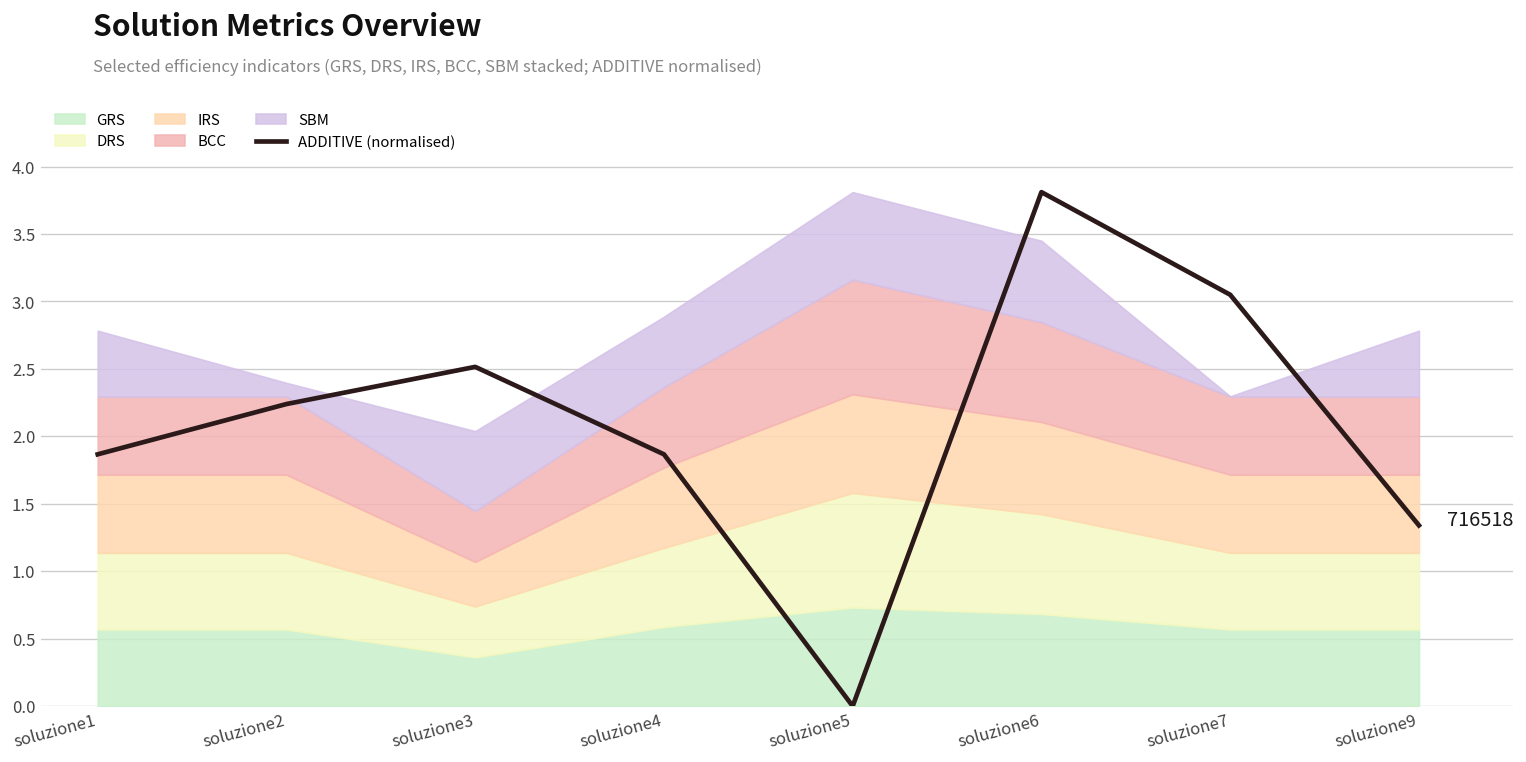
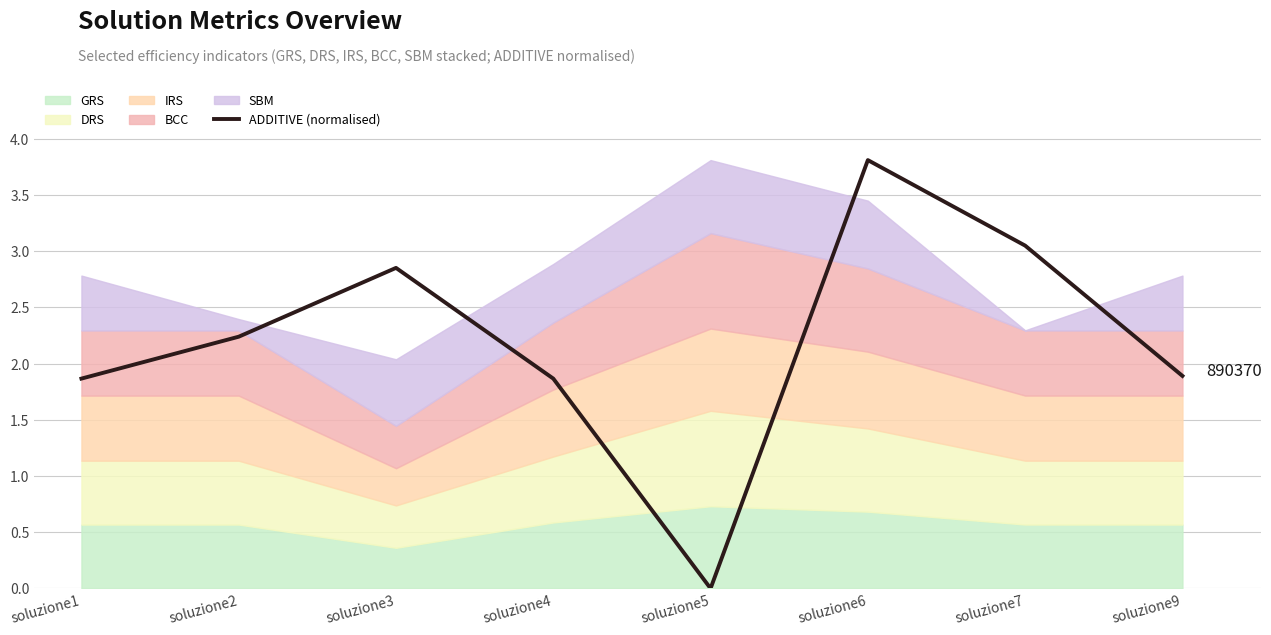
ADDITIVE (normalised), soluzione3: 2.52 -> 2.85
ADDITIVE (normalised), soluzione9: 716518 -> 890370
